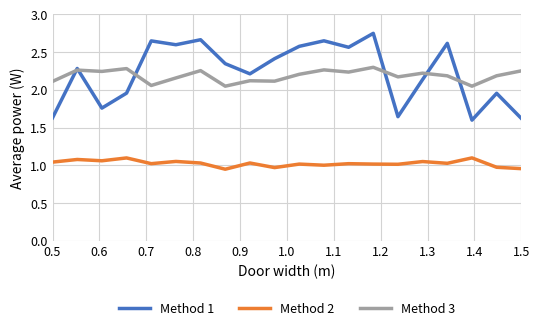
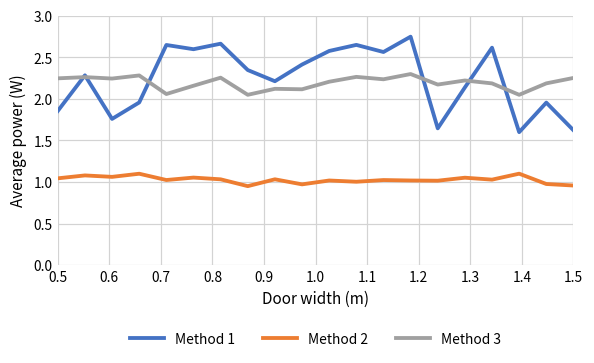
Method 1, 0.5: 1.6 -> 1.9
Method 3, 0.5: 2.1 -> 2.2
